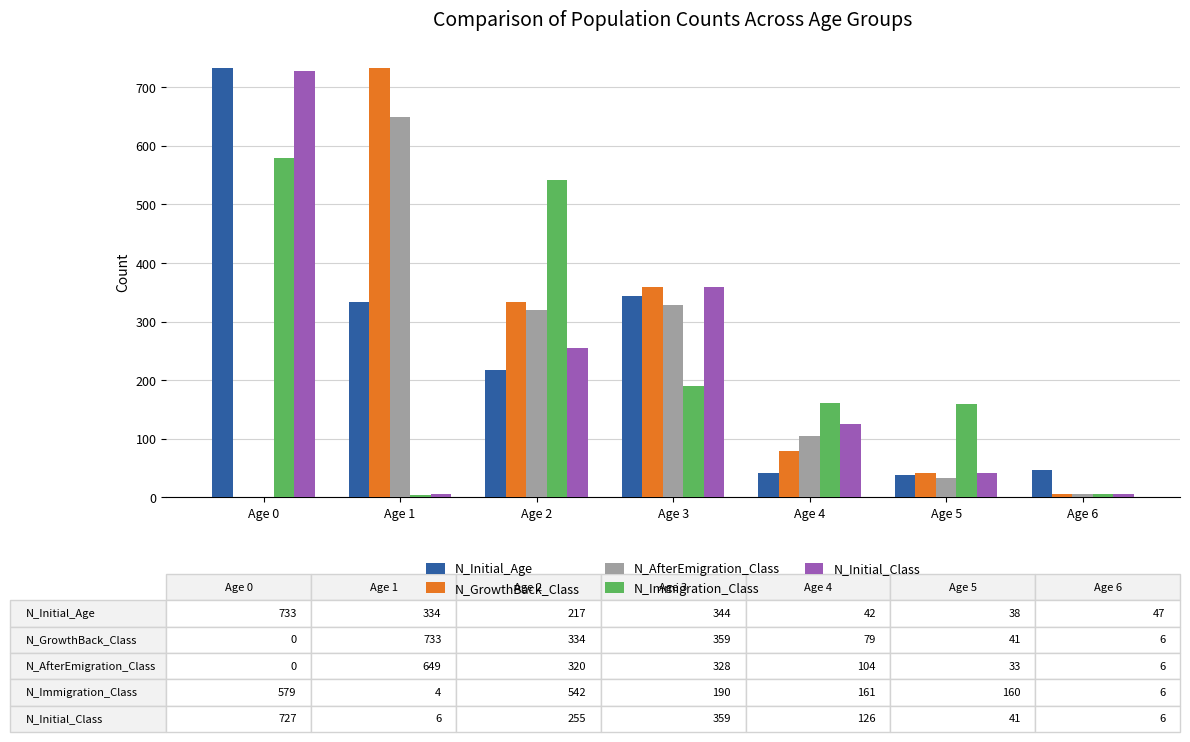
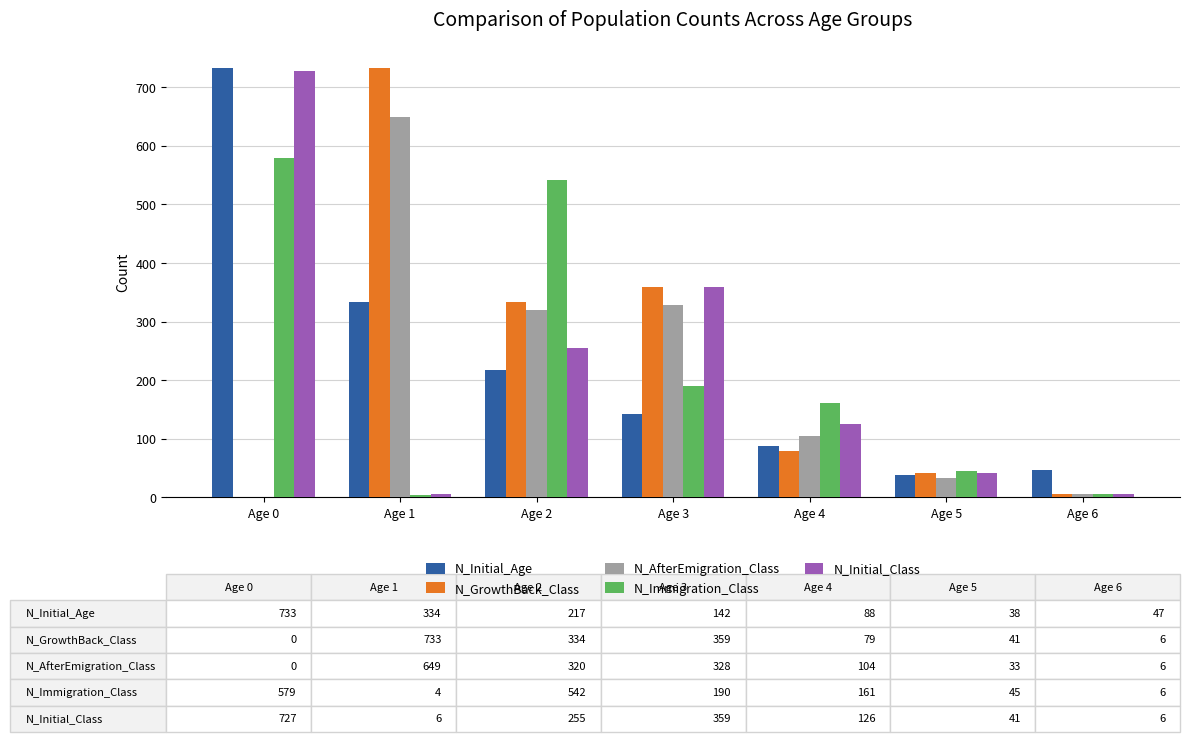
N_Initial_Age, Age 3: 344 -> 142
N_Initial_Age, Age 4: 42 -> 88
N_Immigration_Class, Age 5: 160 -> 45
